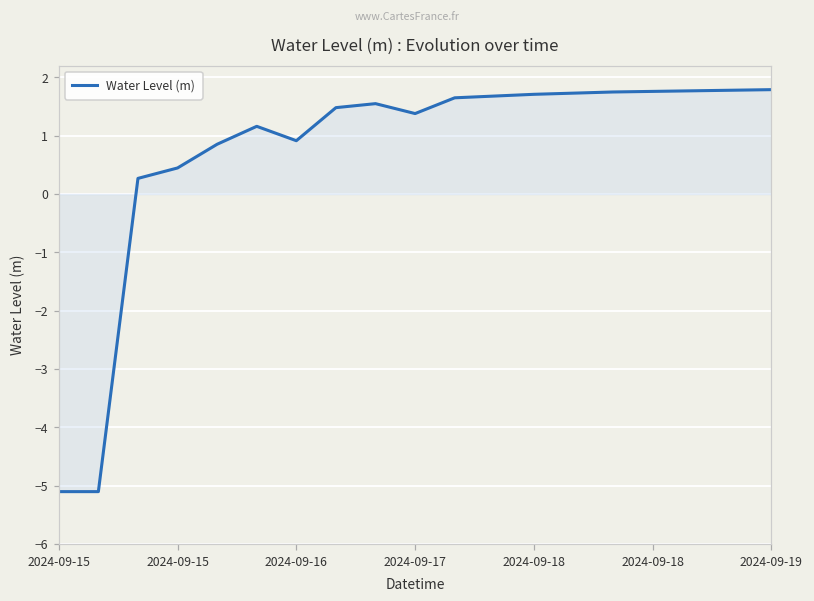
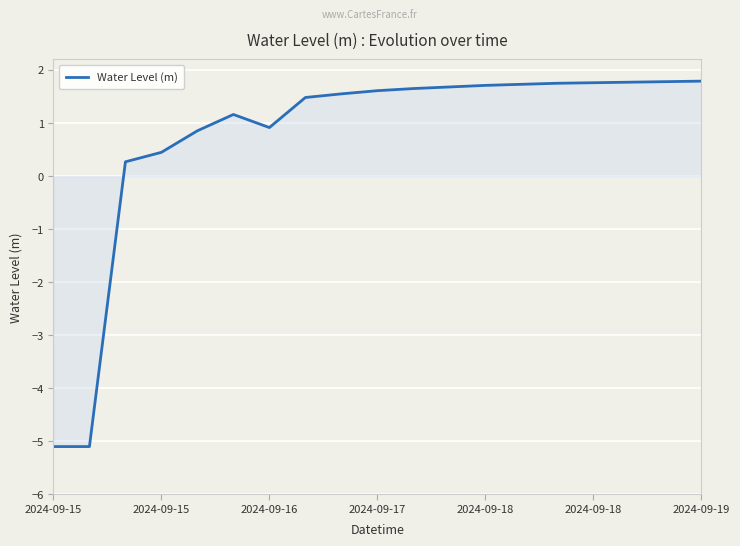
Water Level (m), 2024-09-17: 1.4 -> 1.6
